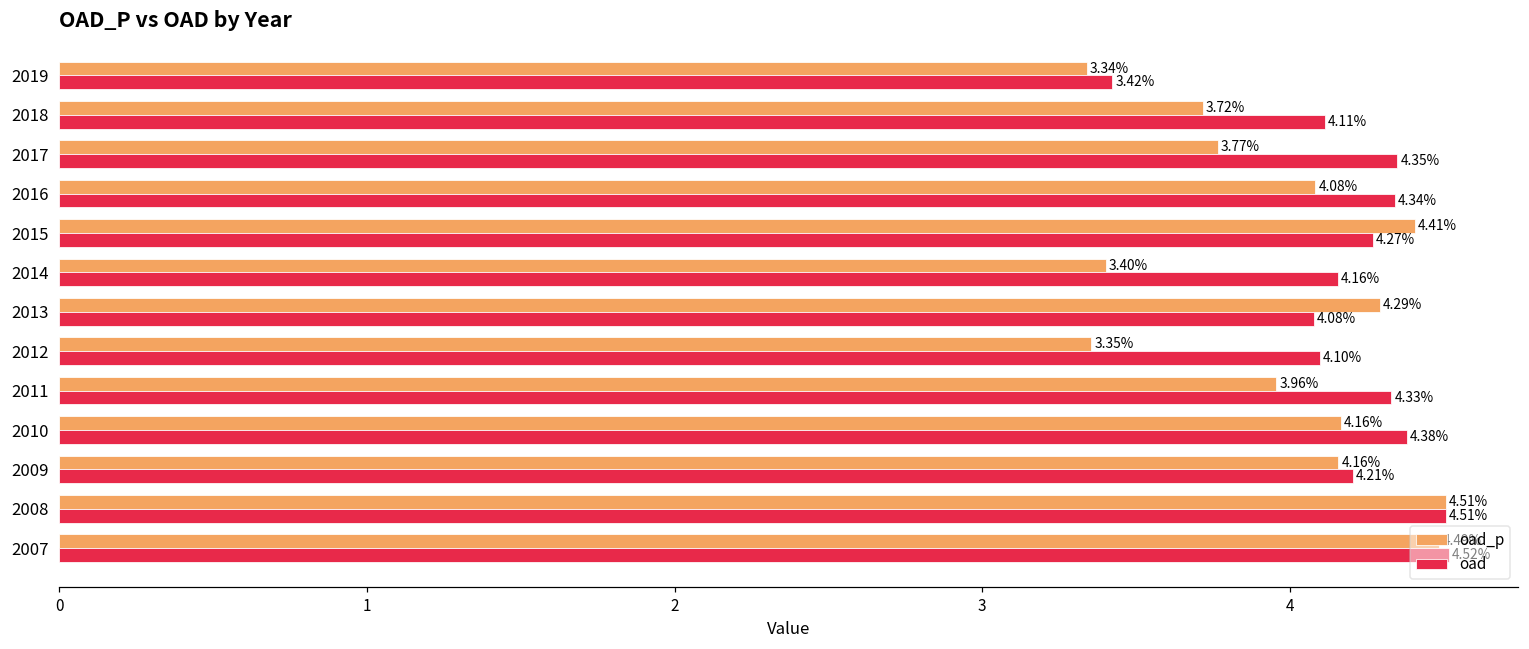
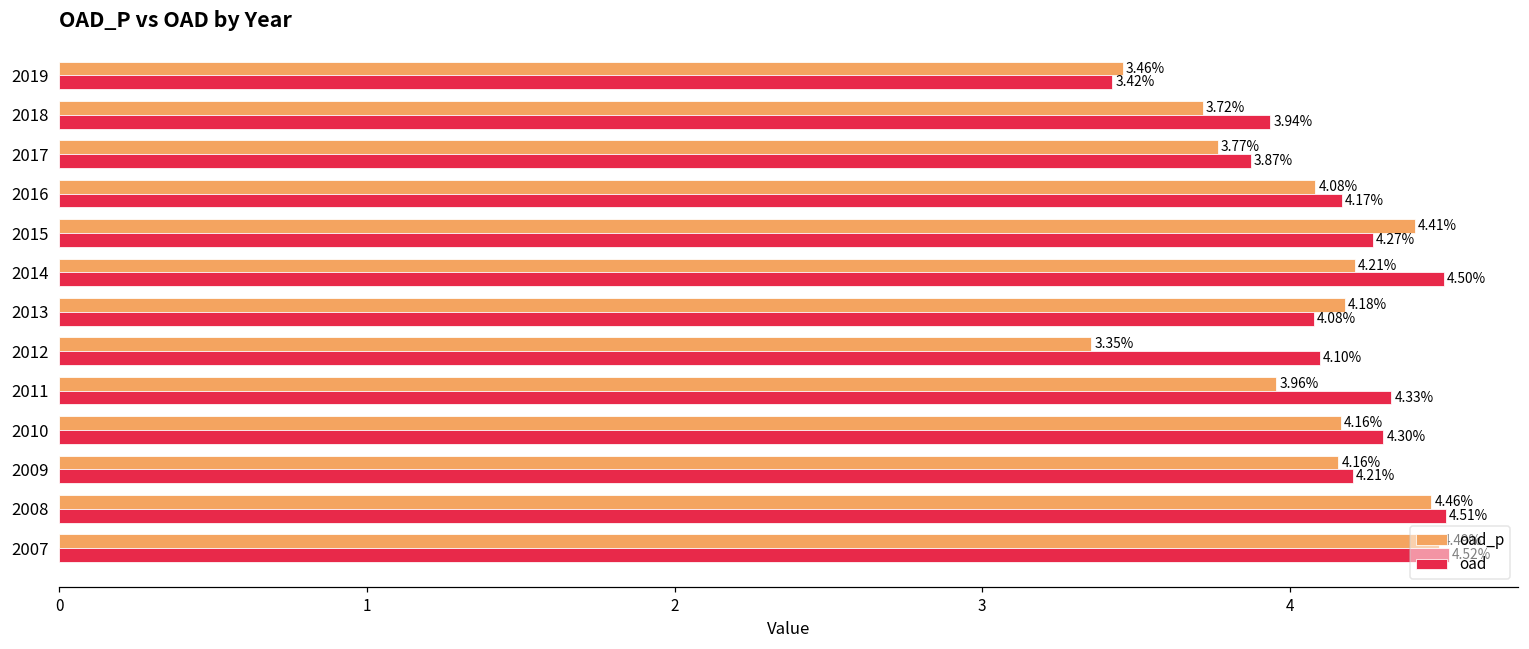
oad_p, 2019: 3.34% -> 3.46%
oad, 2018: 4.11% -> 3.94%
oad, 2017: 4.35% -> 3.87%
oad, 2016: 4.34% -> 4.17%
oad_p, 2014: 3.40% -> 4.21%
oad, 2014: 4.16% -> 4.50%
oad_p, 2013: 4.29% -> 4.18%
oad, 2010: 4.38% -> 4.30%
oad_p, 2008: 4.51% -> 4.46%
